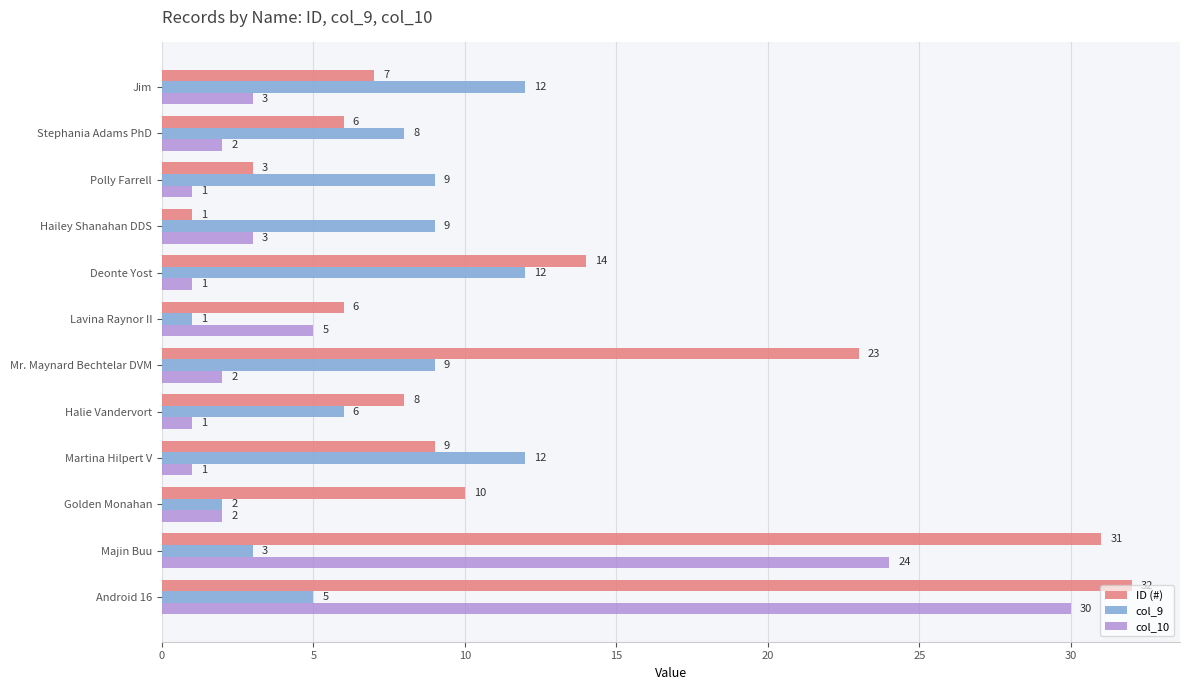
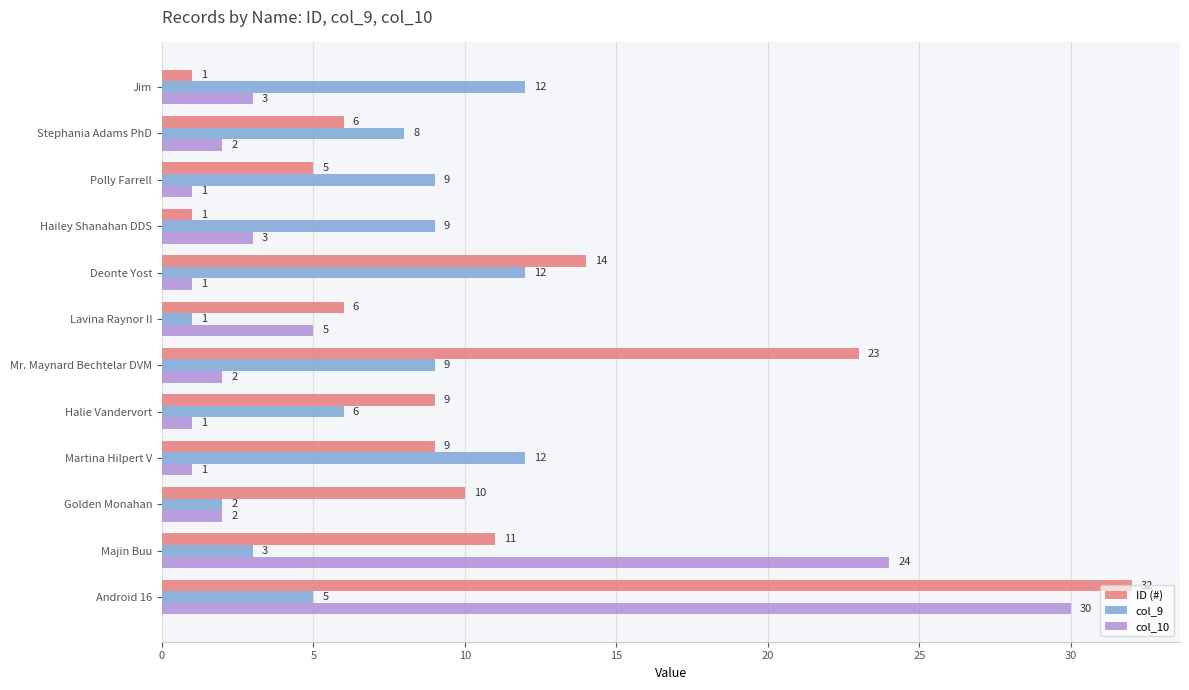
ID (#), Jim: 7 -> 1
ID (#), Polly Farrell: 3 -> 5
ID (#), Halie Vandervort: 8 -> 9
ID (#), Majin Buu: 31 -> 11
